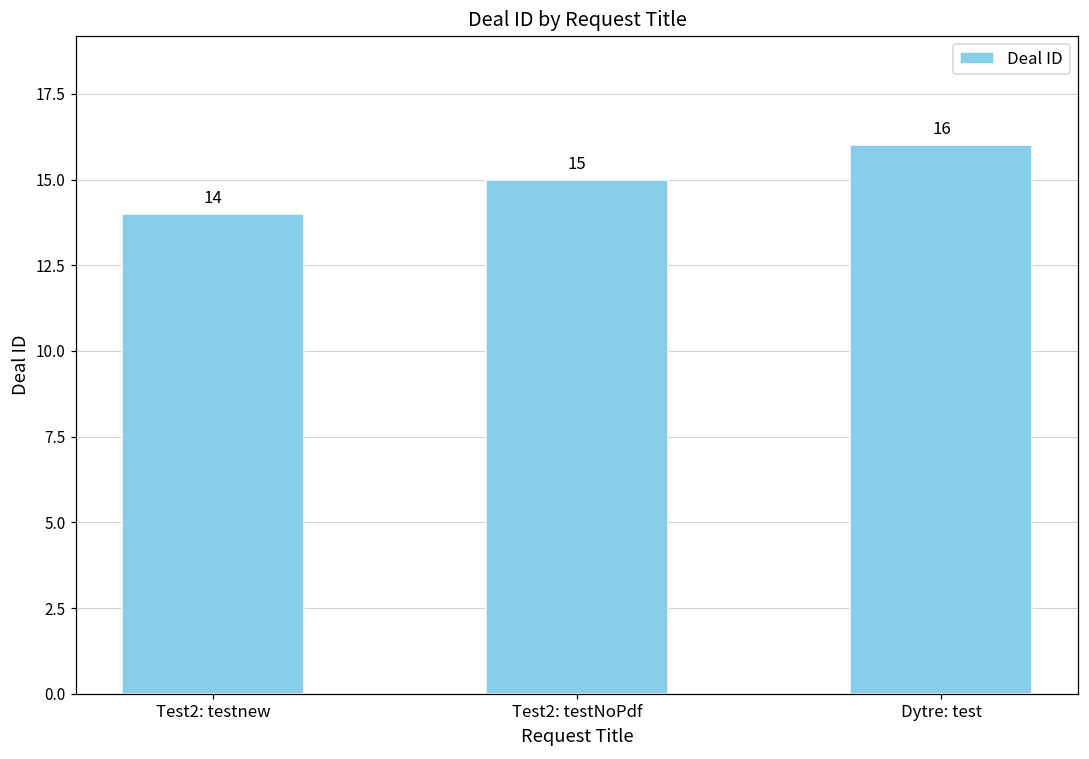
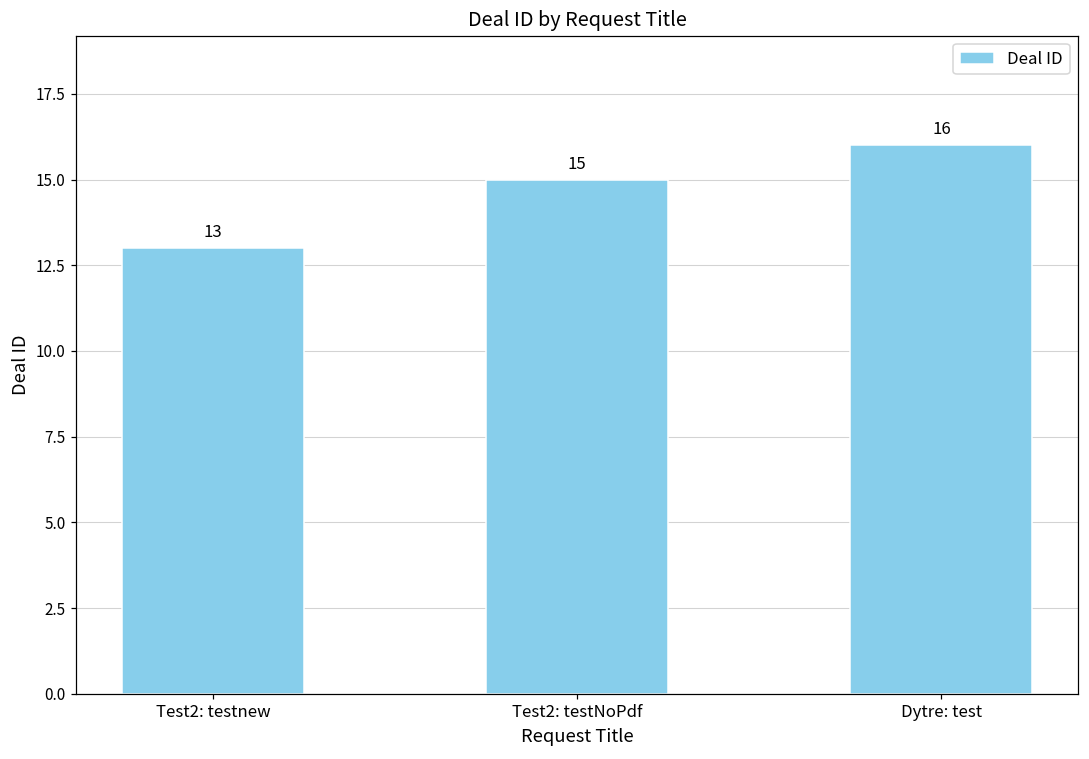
Test2: testnew: 14 -> 13
